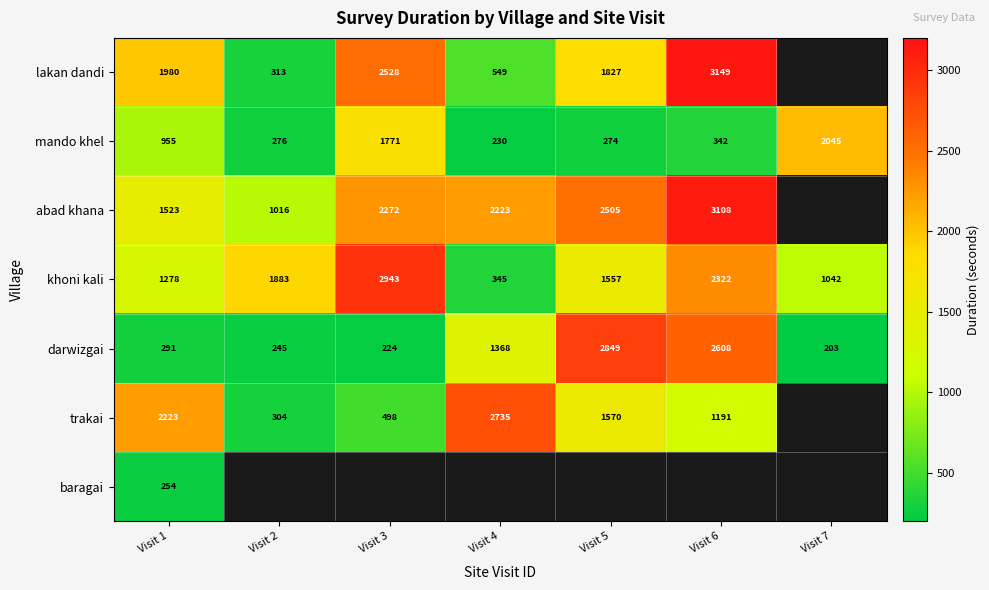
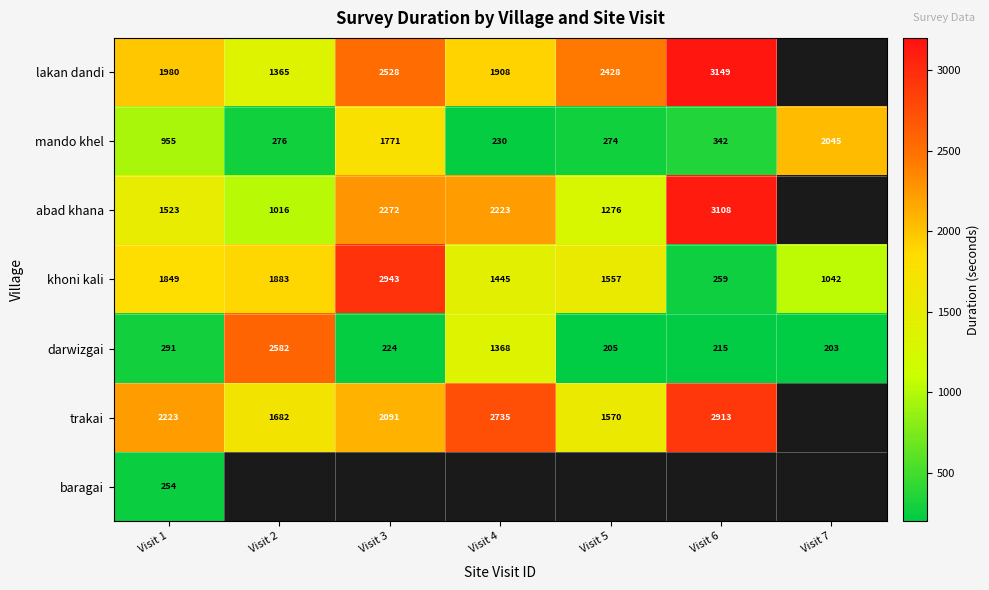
lakan dandi, Visit 2: 313 -> 1365
lakan dandi, Visit 4: 549 -> 1908
lakan dandi, Visit 5: 1827 -> 2428
abad khana, Visit 5: 2505 -> 1276
khoni kali, Visit 1: 1278 -> 1849
khoni kali, Visit 4: 345 -> 1445
khoni kali, Visit 6: 2322 -> 259
darwizgai, Visit 2: 245 -> 2582
darwizgai, Visit 5: 2849 -> 205
darwizgai, Visit 6: 2608 -> 215
trakai, Visit 2: 304 -> 1682
trakai, Visit 3: 498 -> 2091
trakai, Visit 6: 1191 -> 2913
